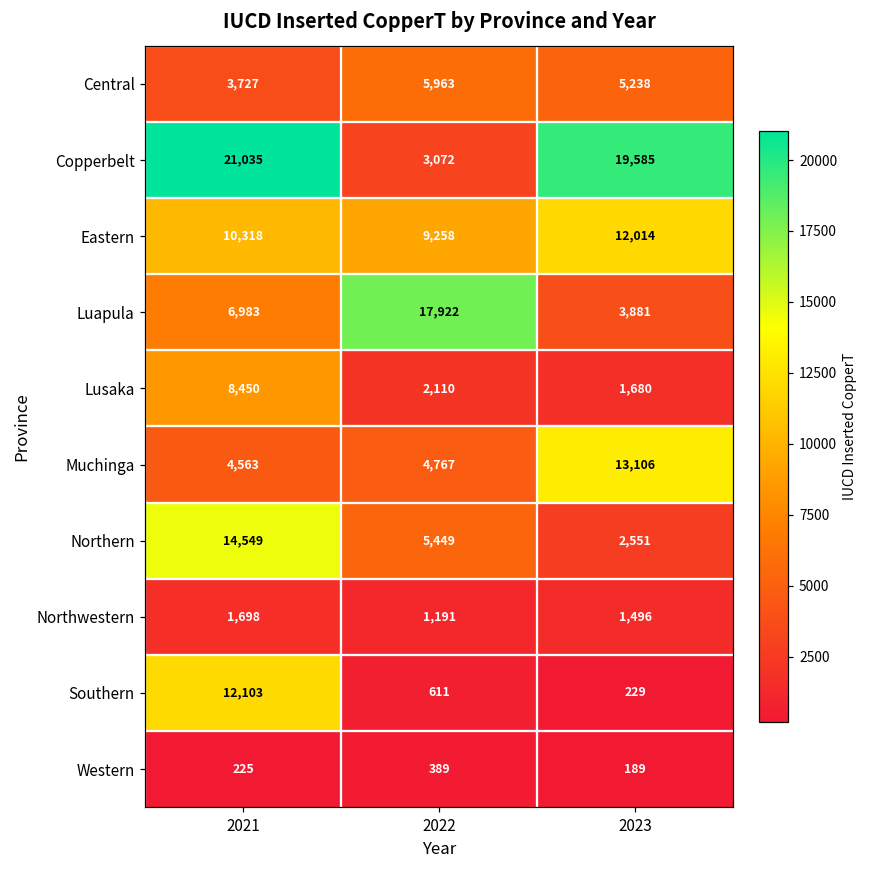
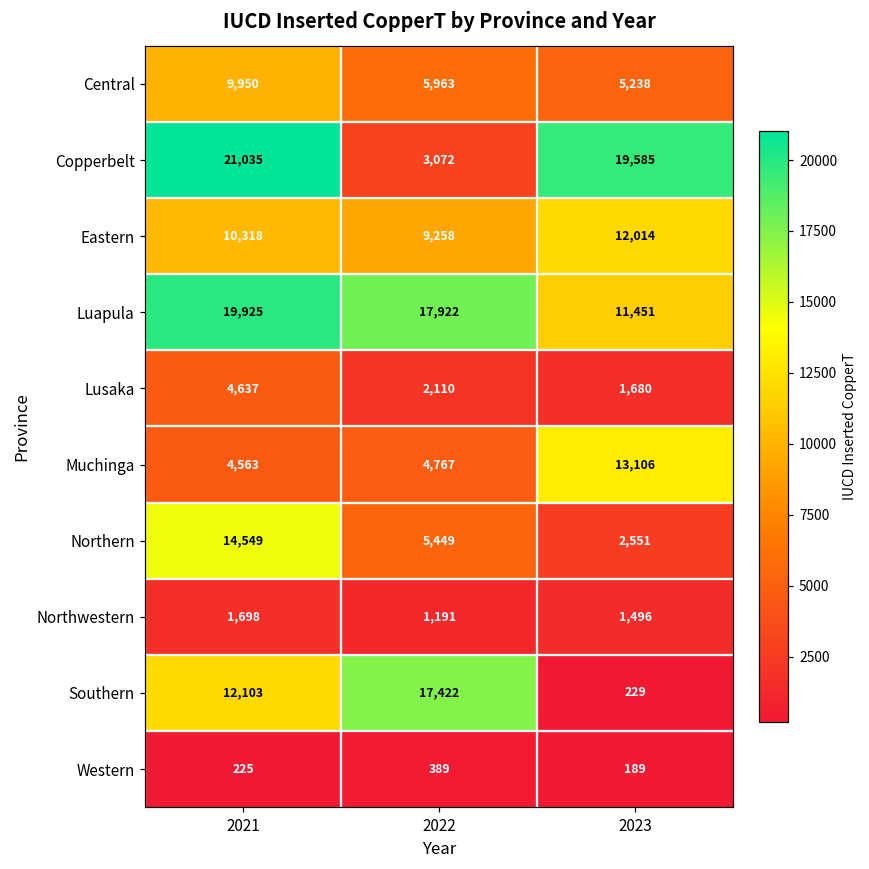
Central, 2021: 3,727 -> 9,950
Luapula, 2021: 6,983 -> 19,925
Luapula, 2023: 3,881 -> 11,451
Lusaka, 2021: 8,450 -> 4,637
Southern, 2022: 611 -> 17,422
